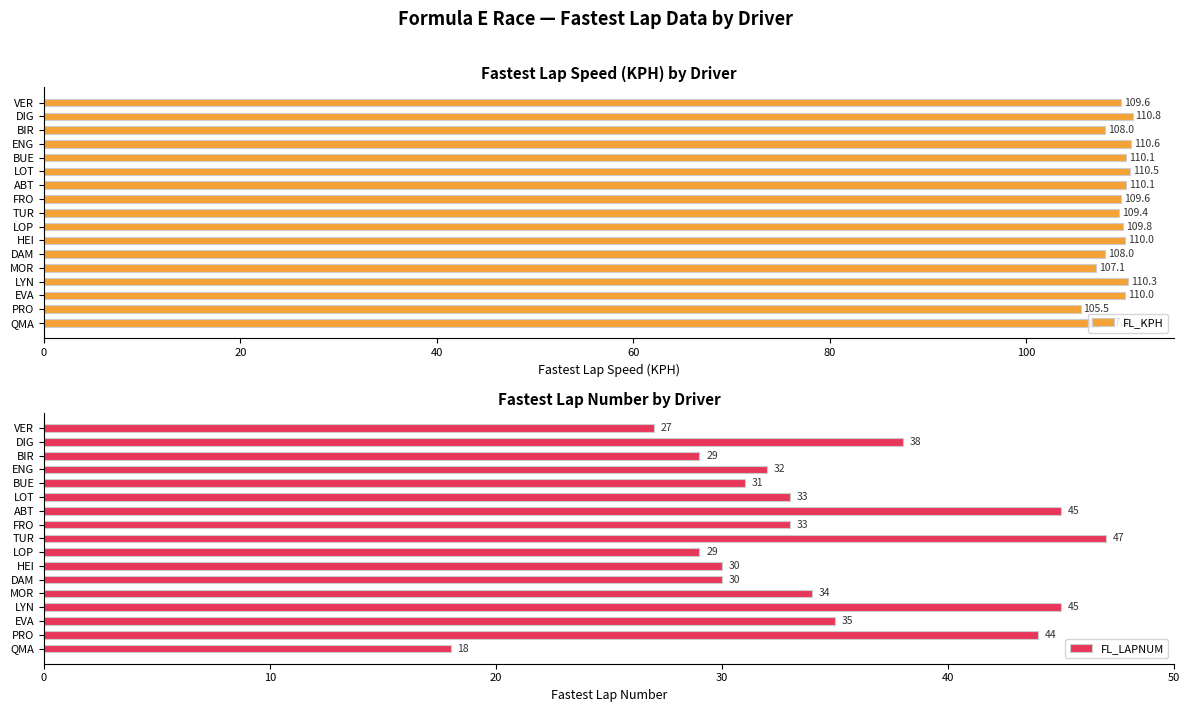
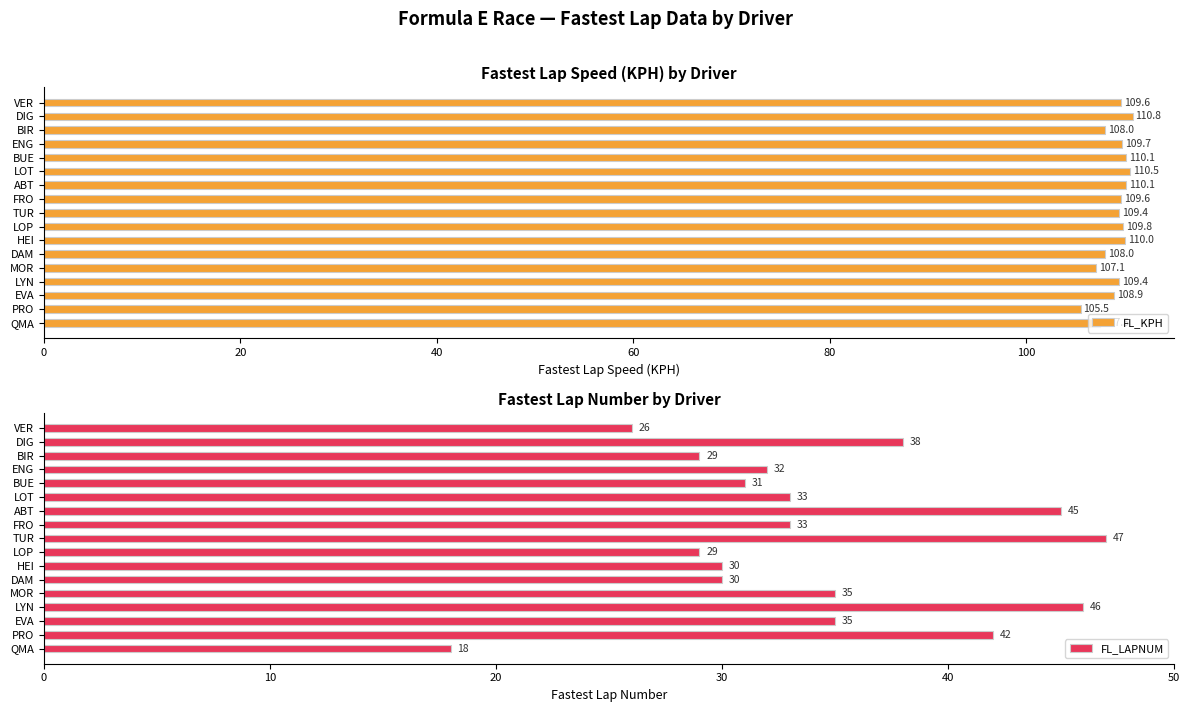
Fastest Lap Speed (KPH) by Driver, ENG: 110.6 -> 109.7
Fastest Lap Speed (KPH) by Driver, LYN: 110.3 -> 109.4
Fastest Lap Speed (KPH) by Driver, EVA: 110.0 -> 108.9
Fastest Lap Number by Driver, VER: 27 -> 26
Fastest Lap Number by Driver, MOR: 34 -> 35
Fastest Lap Number by Driver, LYN: 45 -> 46
Fastest Lap Number by Driver, PRO: 44 -> 42
